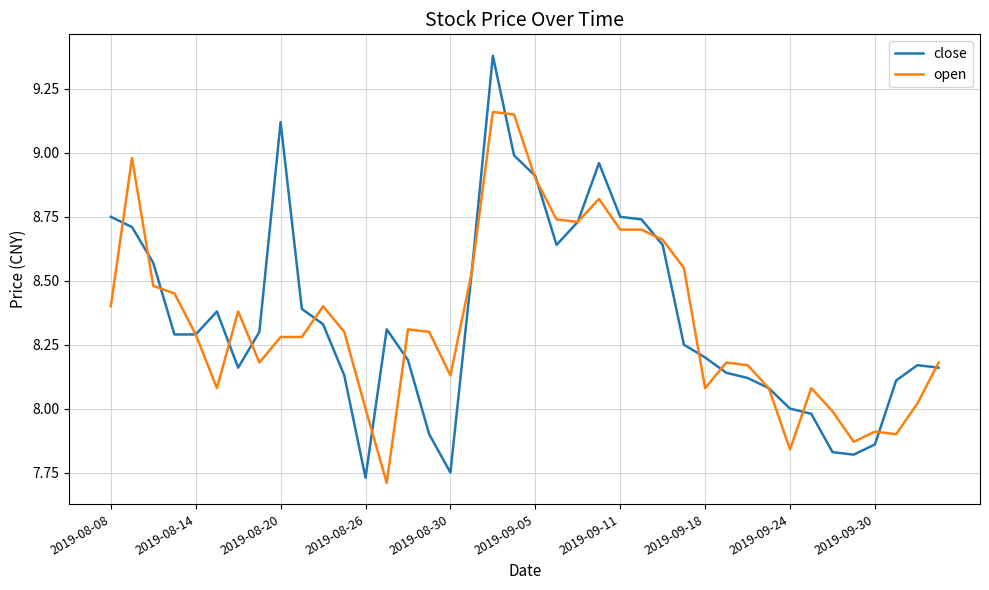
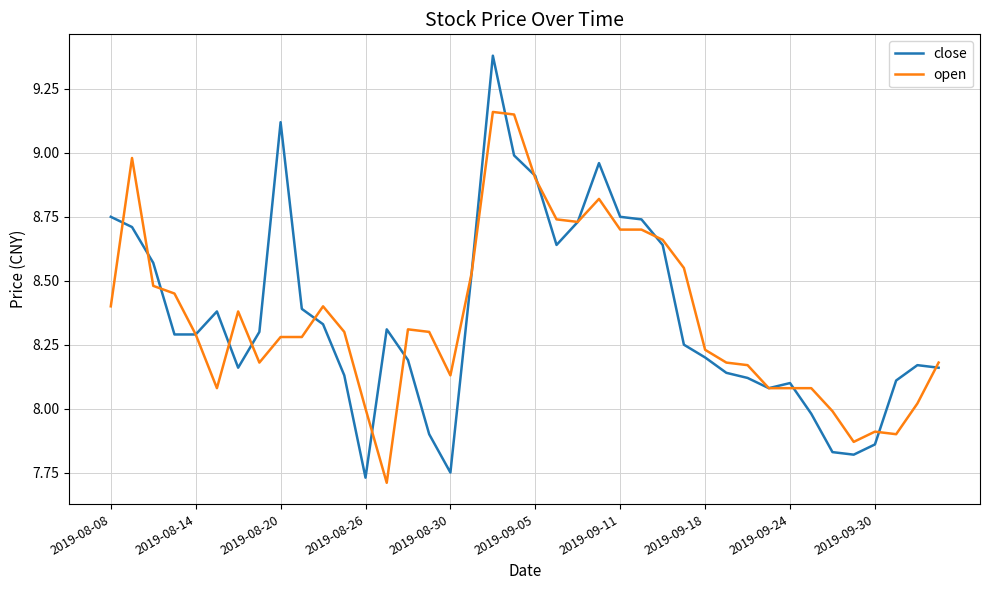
open, 2019-09-18: 8.08 -> 8.23
close, 2019-09-24: 8.0 -> 8.1
open, 2019-09-24: 7.84 -> 8.08
